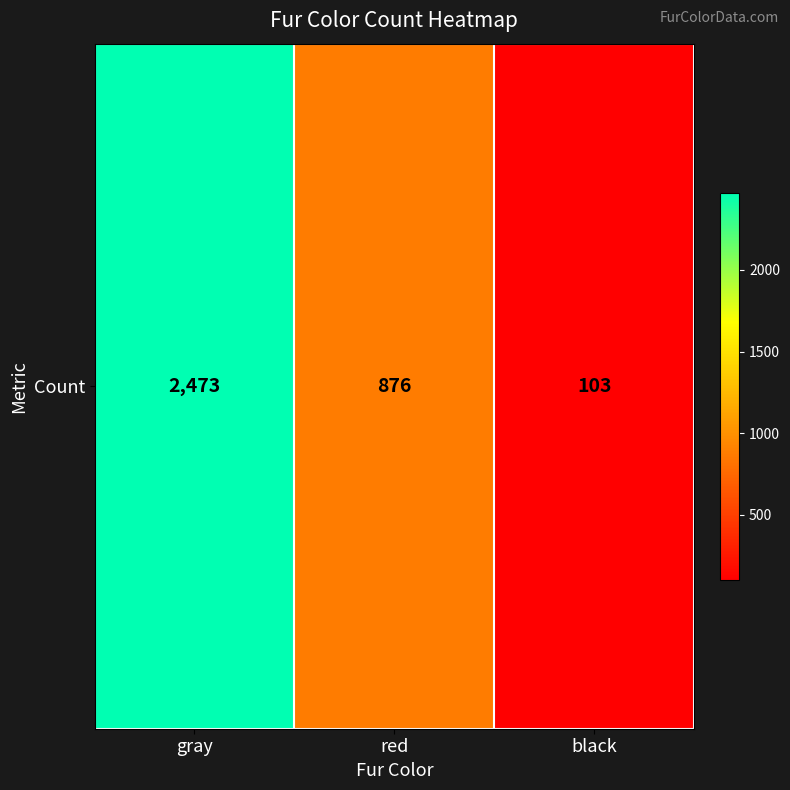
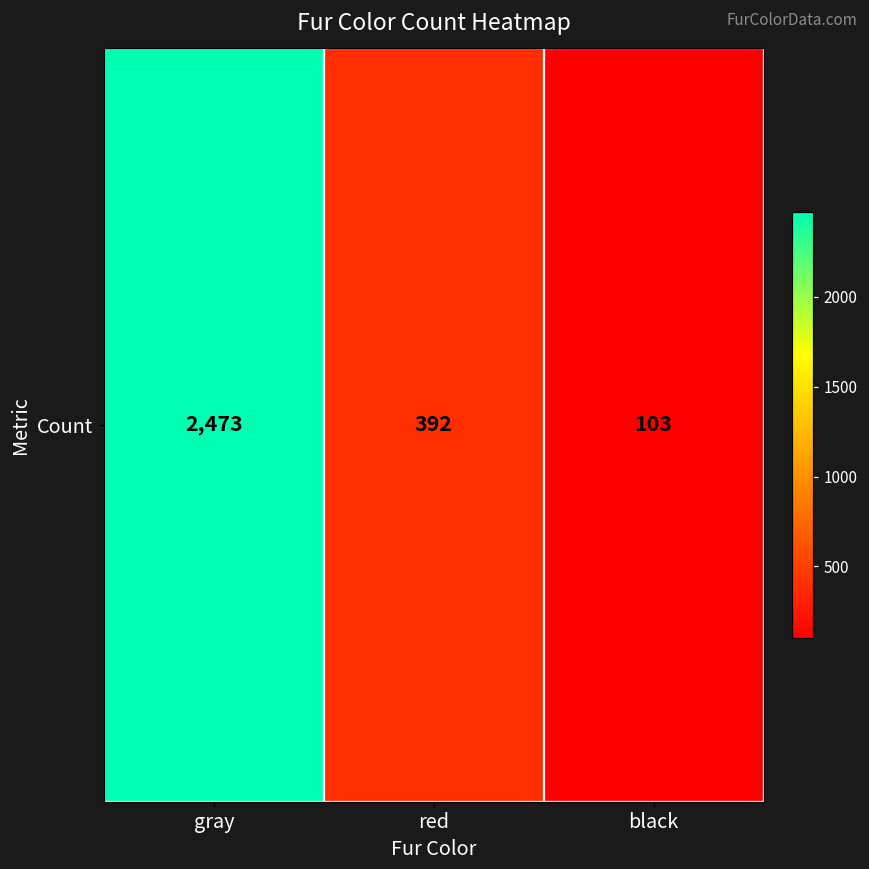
Count, red: 876 -> 392
